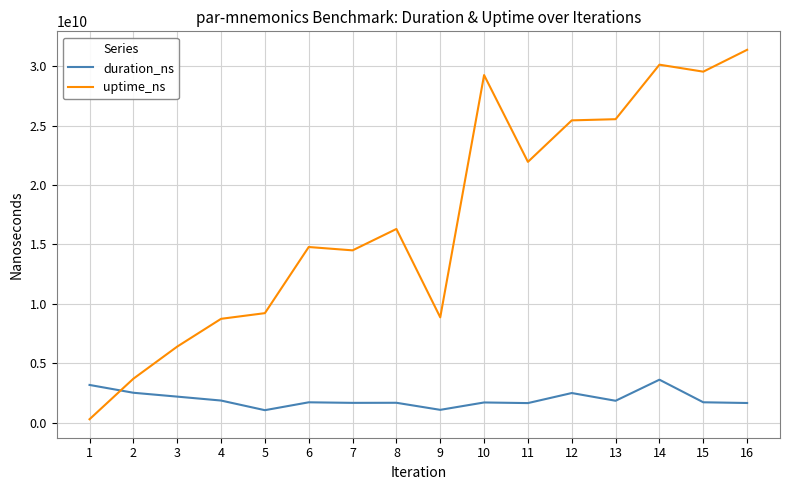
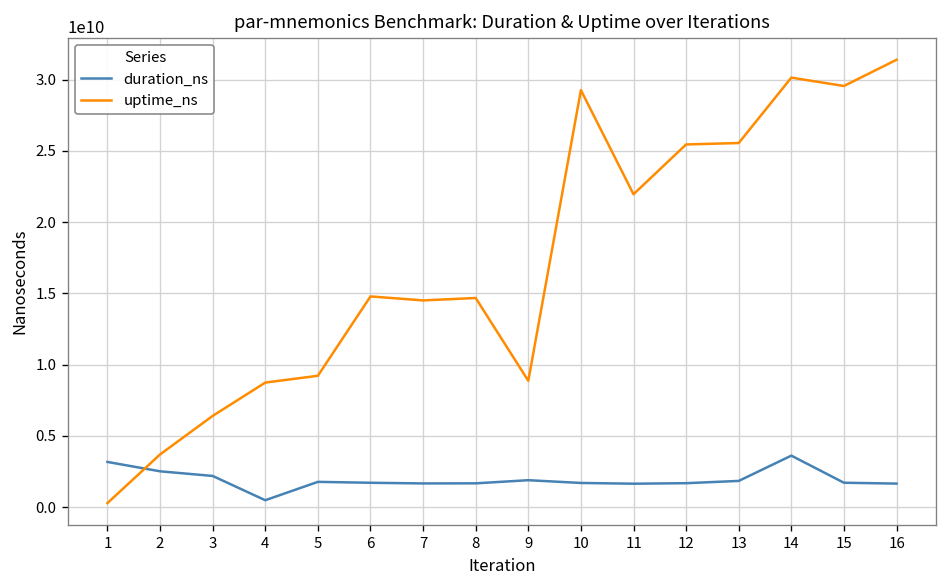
duration_ns, 4: 1900000000 -> 500000000
duration_ns, 5: 1000000000 -> 1800000000
uptime_ns, 8: 16300000000 -> 14700000000
duration_ns, 9: 1100000000 -> 1900000000
duration_ns, 12: 2500000000 -> 1700000000
